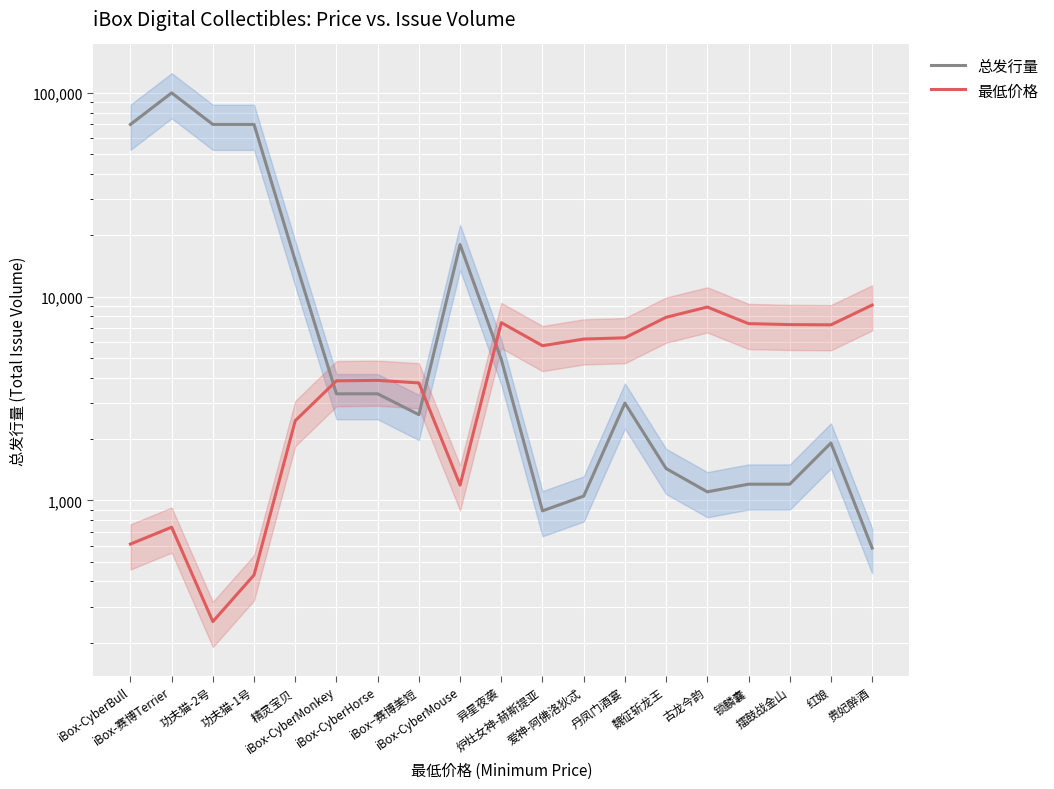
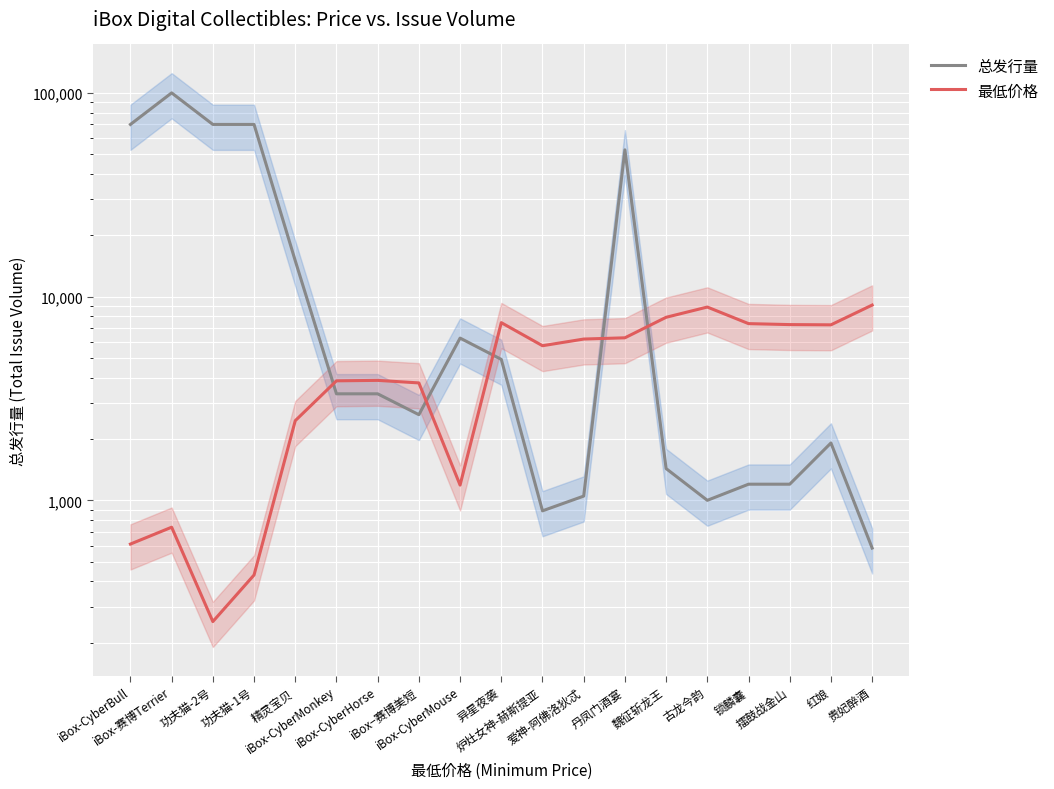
总发行量, iBox-CyberMouse: 18,000 -> 6,300
总发行量, 丹凤门酒宴: 3,000 -> 53,000
总发行量, 古龙今韵: 1,100 -> 1,000
